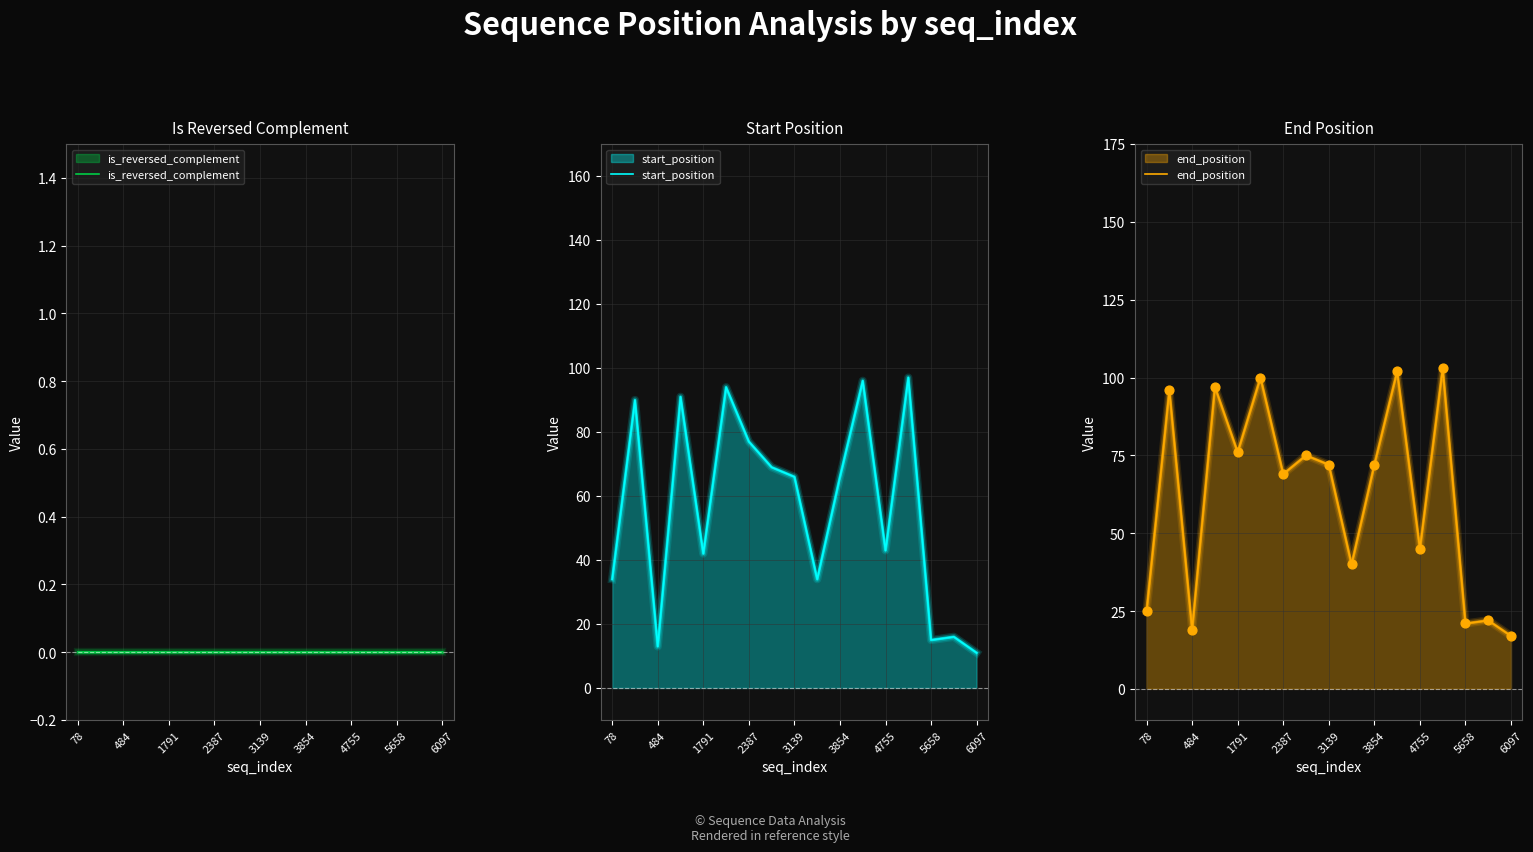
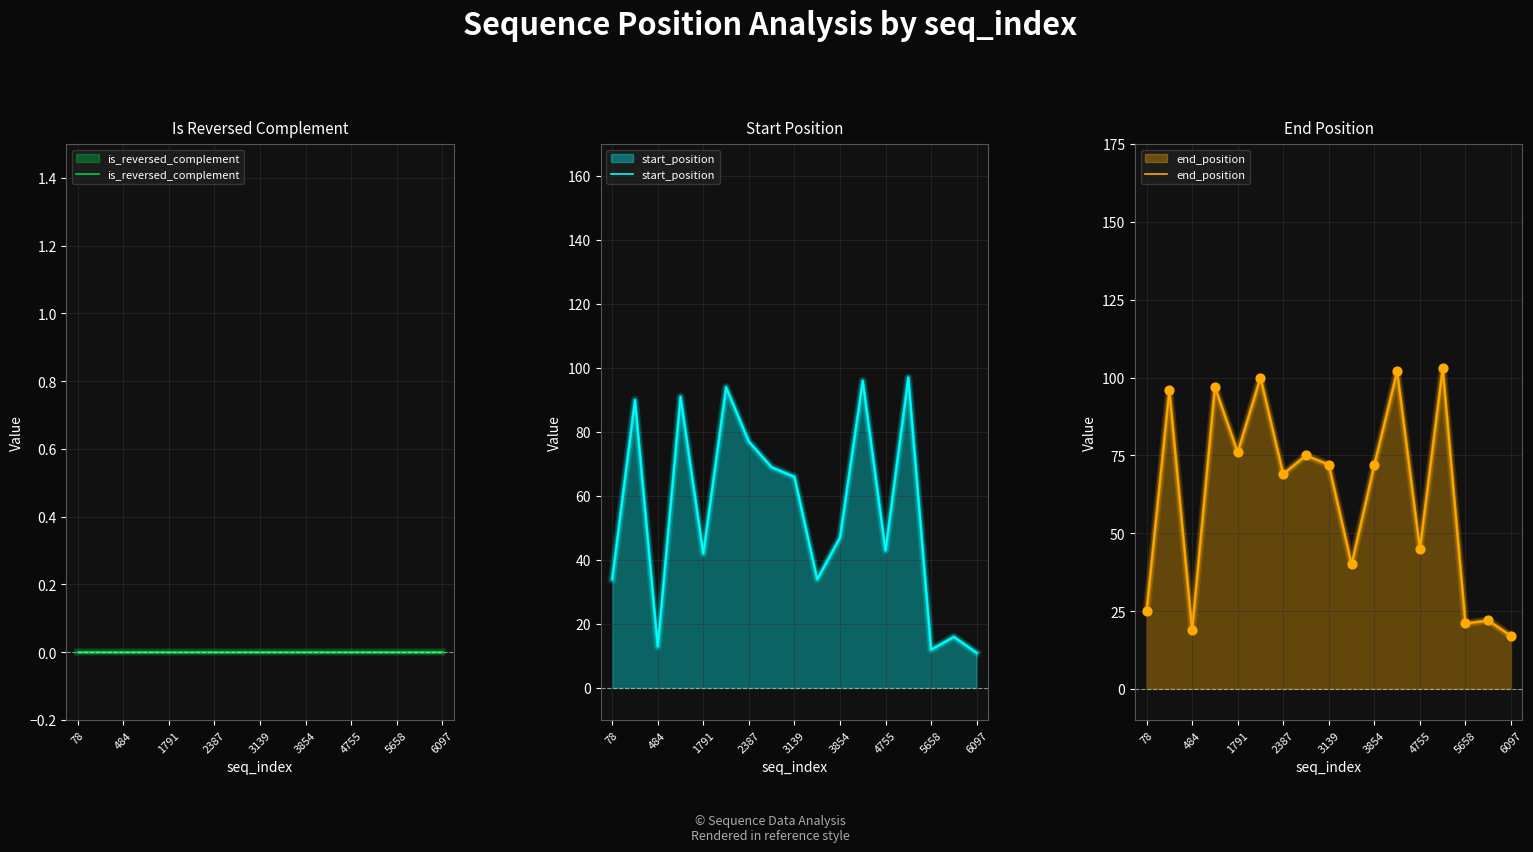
Start Position, 3854: 66 -> 47
Start Position, 5658: 15 -> 12
